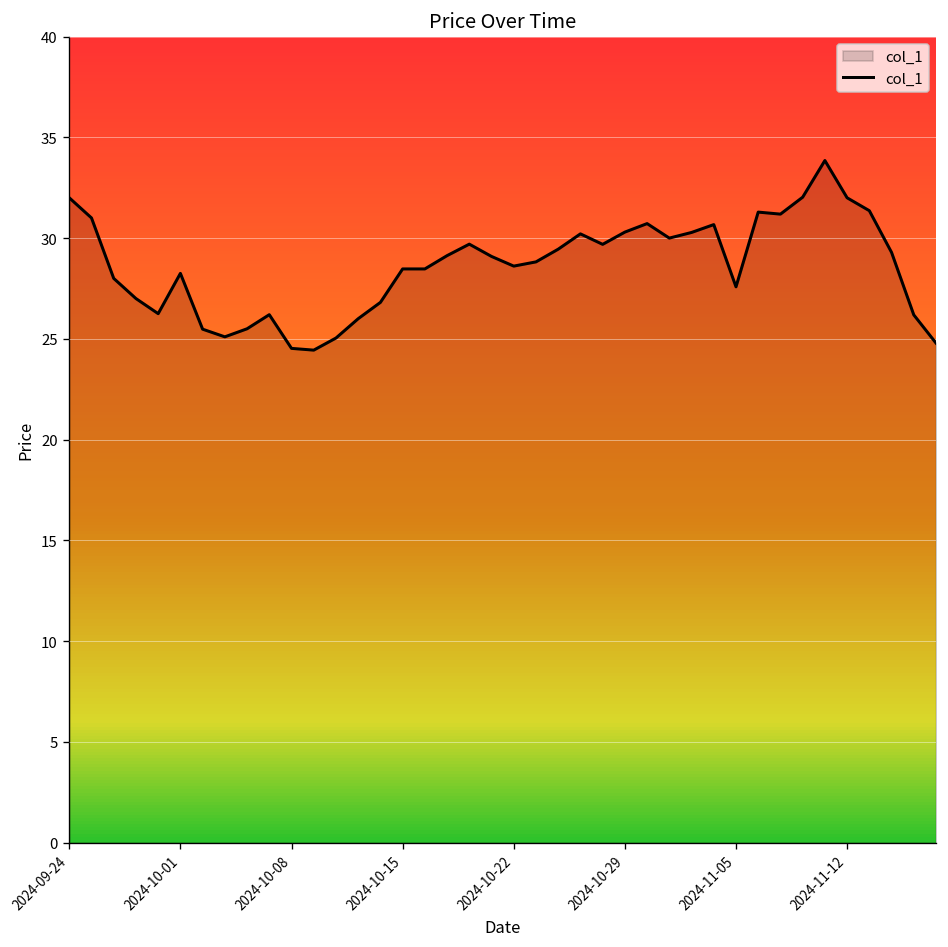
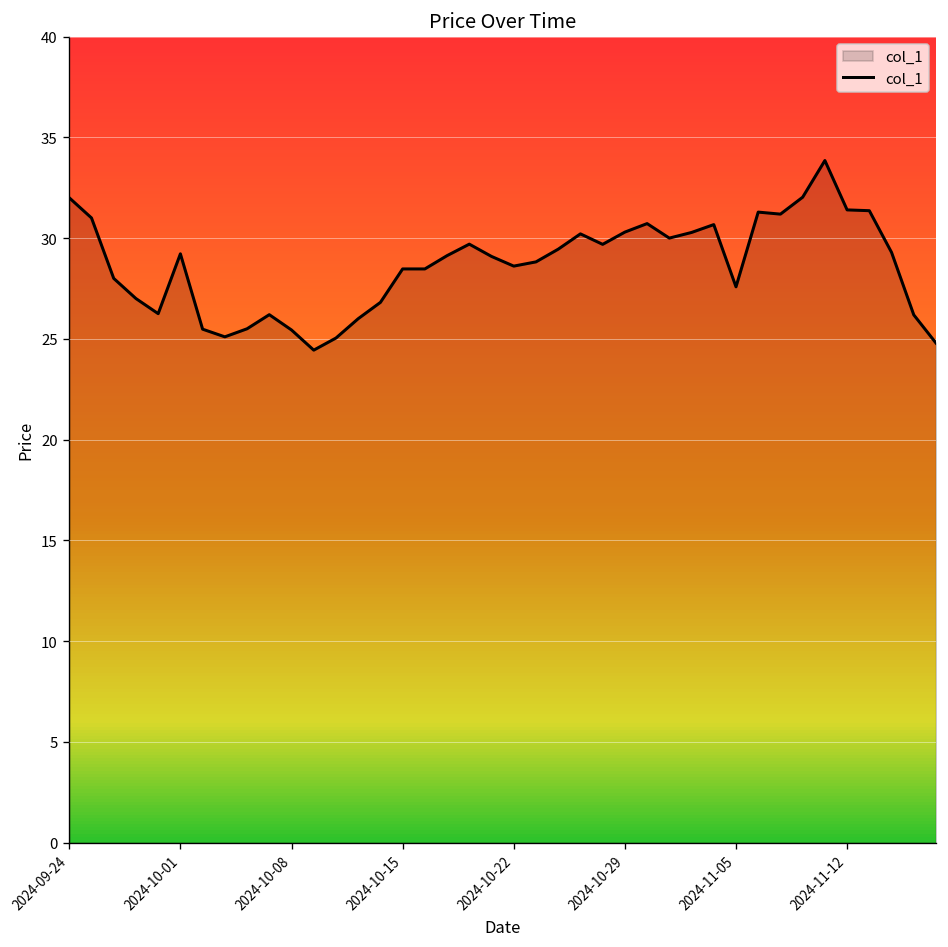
2024-10-01: 28.3 -> 29.2
2024-10-08: 24.5 -> 25.4
2024-11-12: 32.0 -> 31.4
